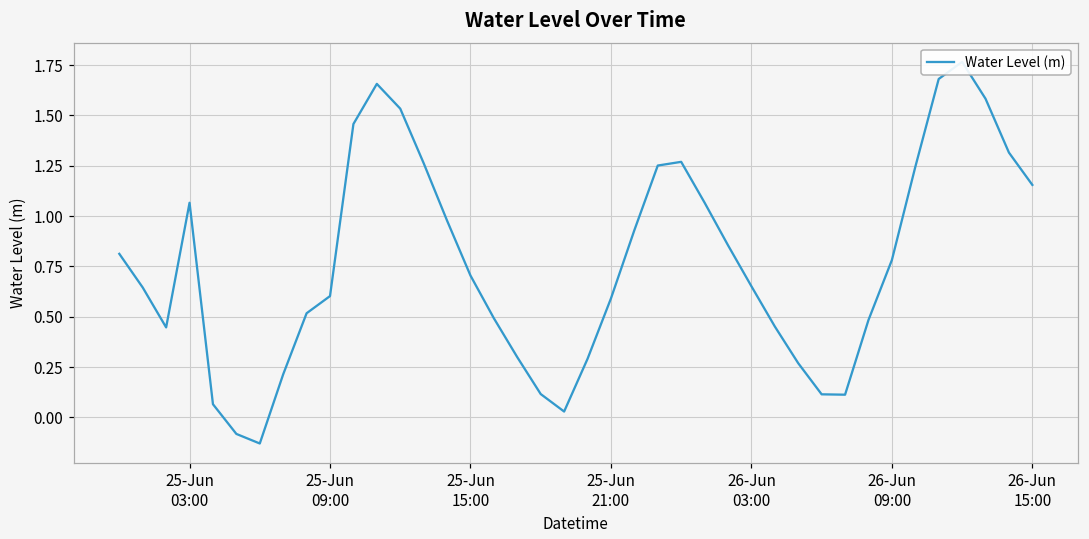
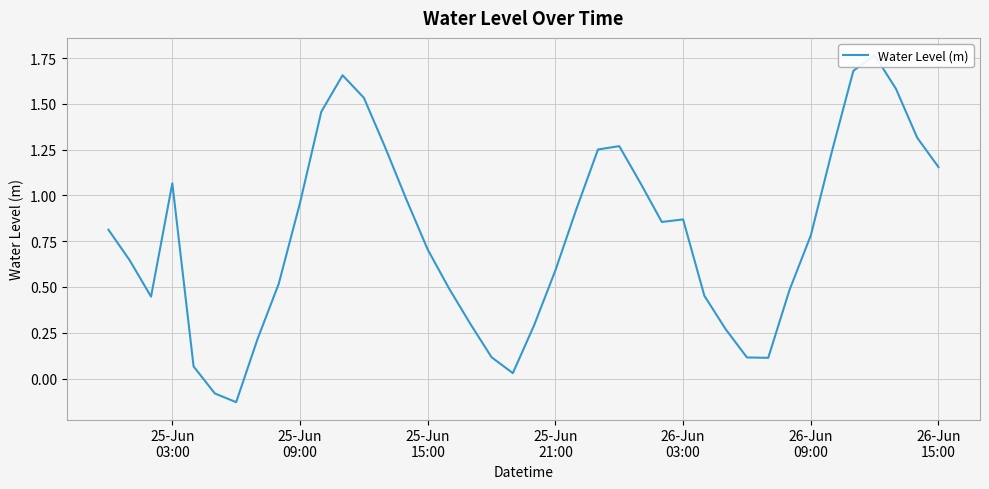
25-Jun 09:00: 0.60 -> 0.96
26-Jun 03:00: 0.65 -> 0.87
